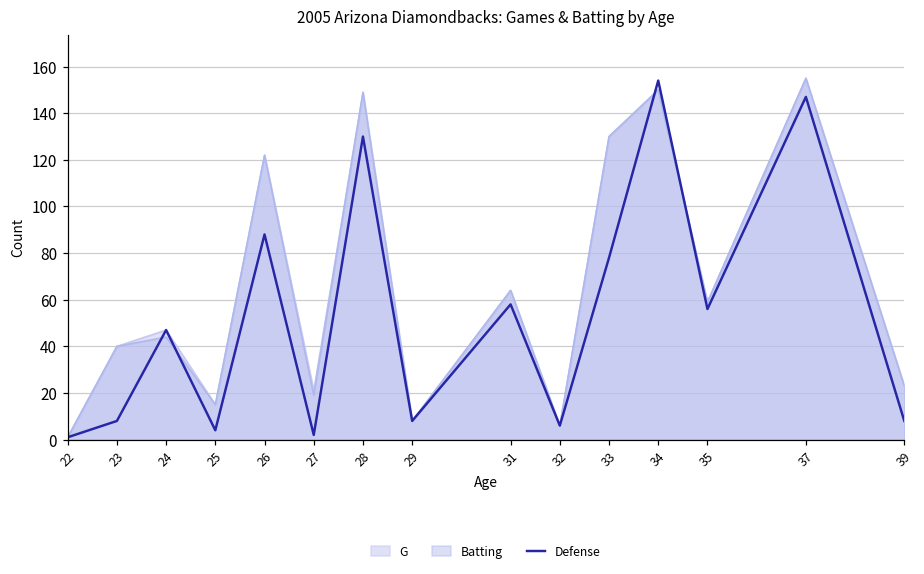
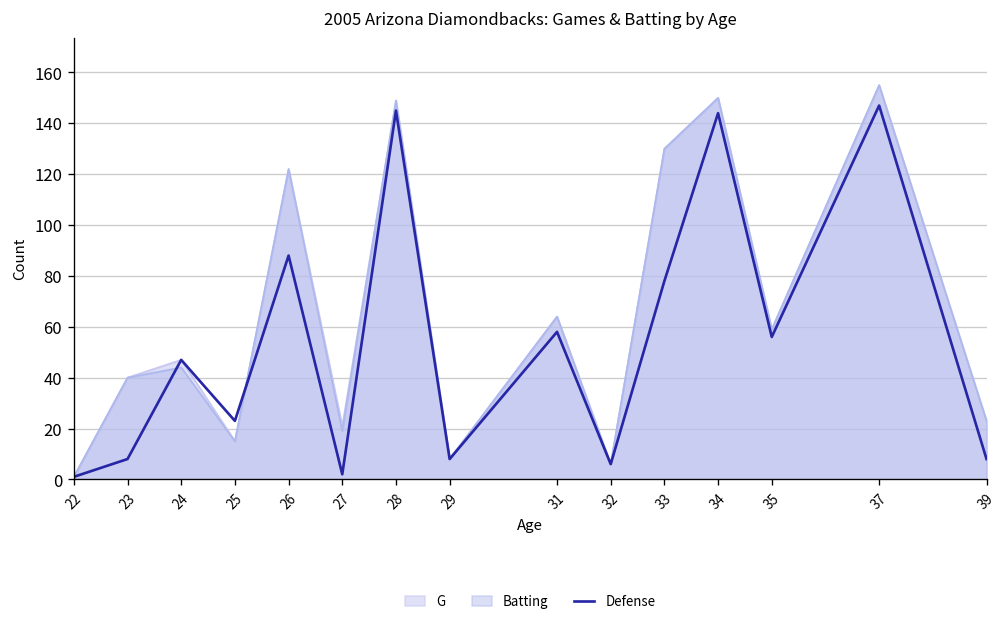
Defense, 25: 4 -> 23
Defense, 28: 130 -> 145
Defense, 34: 154 -> 144
